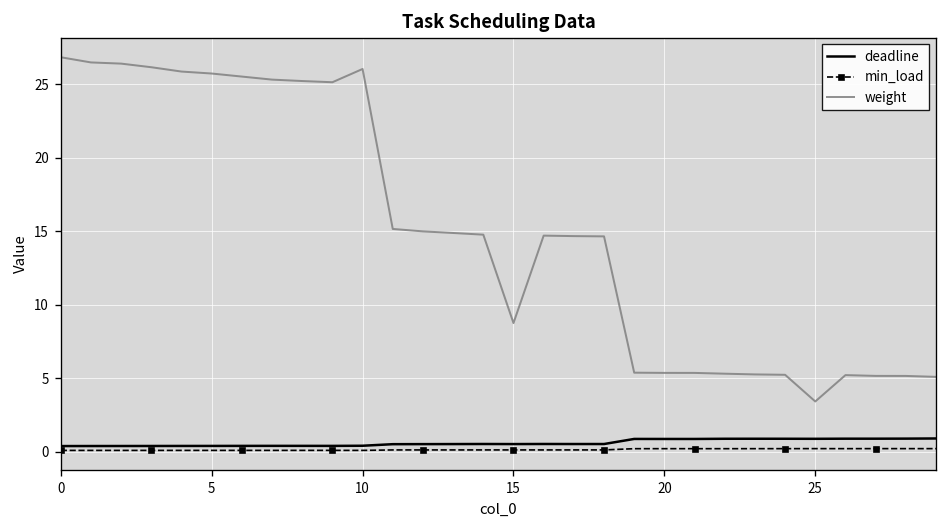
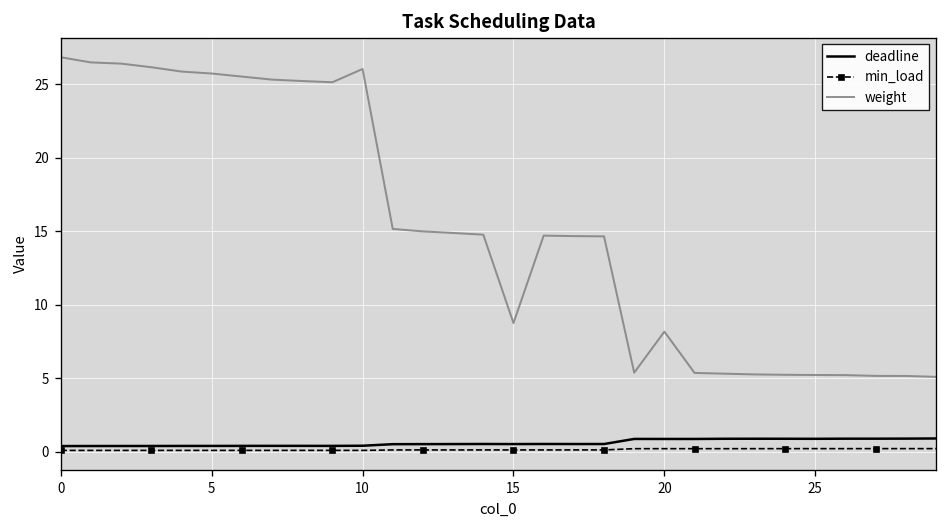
weight, 20: 5.4 -> 8.2
weight, 25: 3.4 -> 5.2
